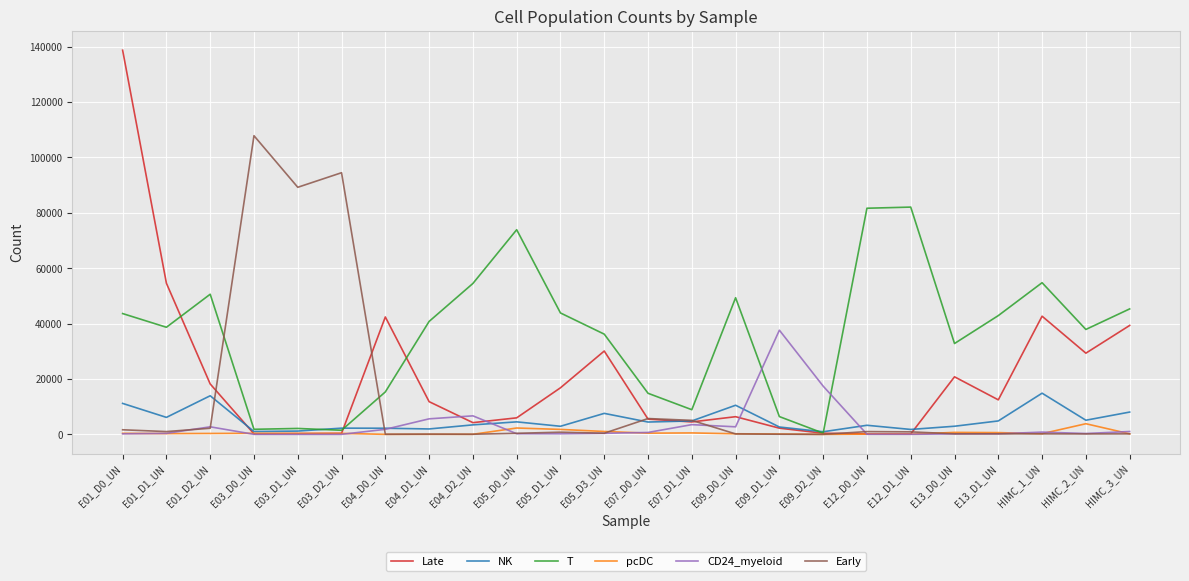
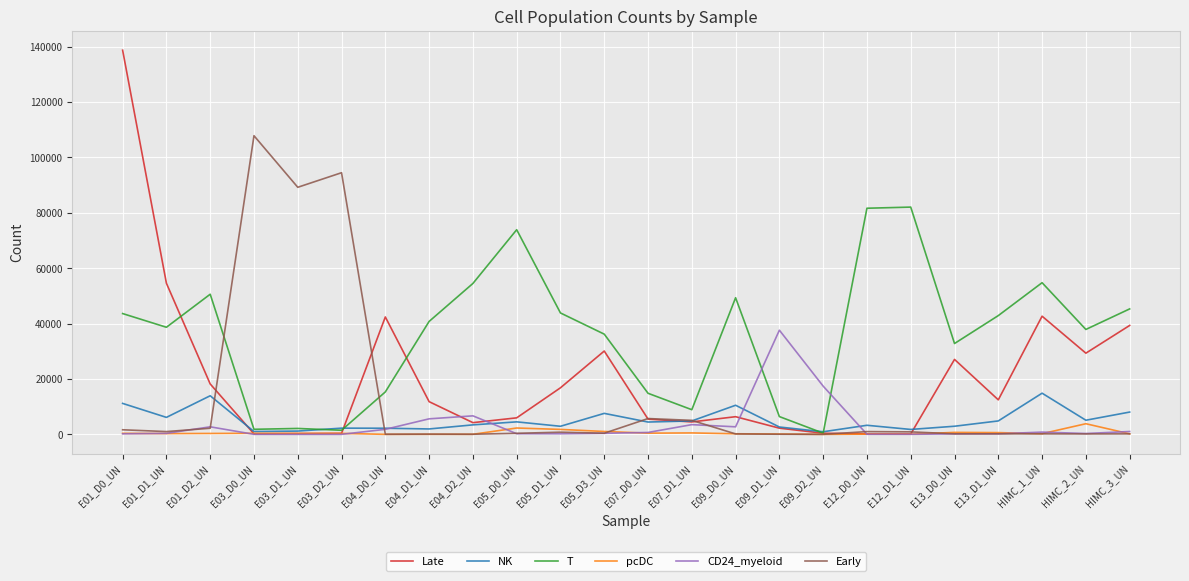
Late, E13_D0_UN: 21000 -> 27000
